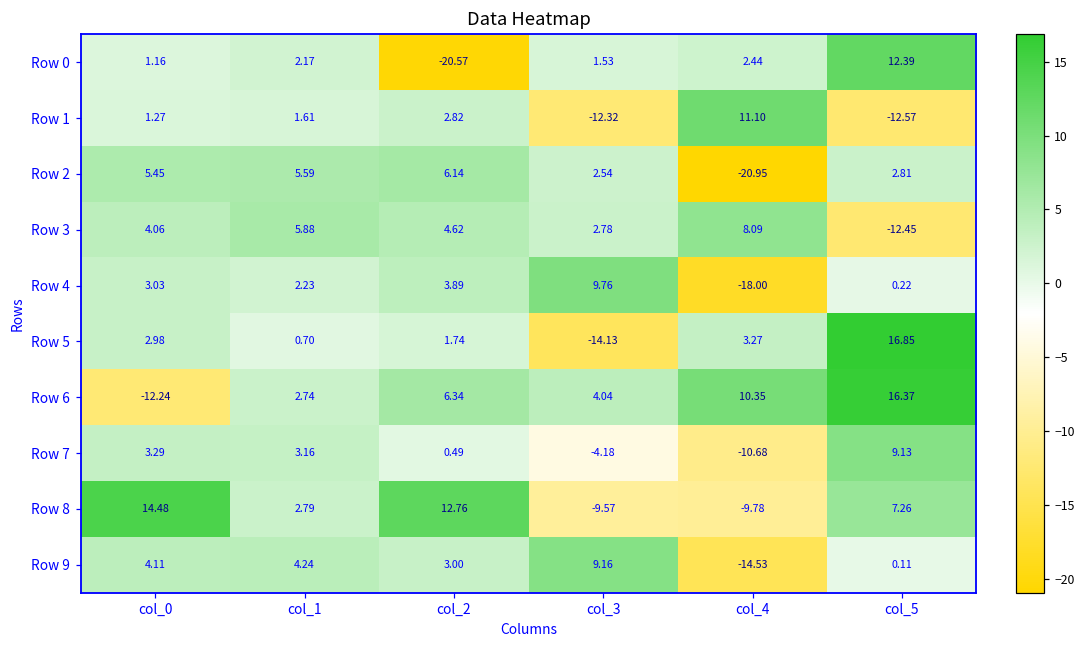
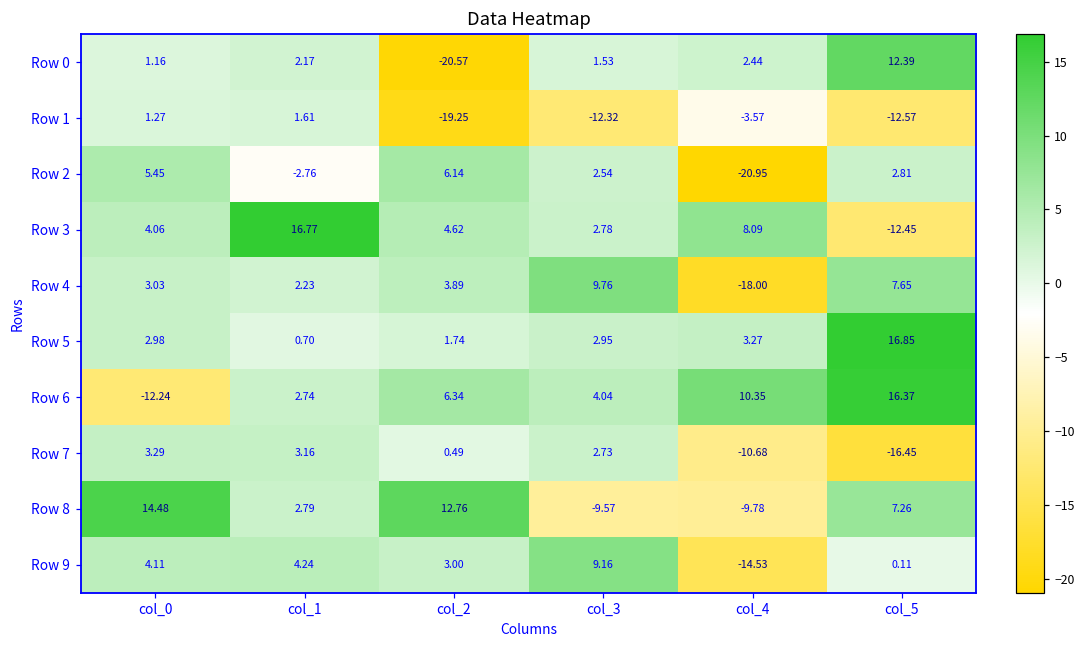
Row 1, col_2: 2.82 -> -19.25
Row 1, col_4: 11.10 -> -3.57
Row 2, col_1: 5.59 -> -2.76
Row 3, col_1: 5.88 -> 16.77
Row 4, col_5: 0.22 -> 7.65
Row 5, col_3: -14.13 -> 2.95
Row 7, col_3: -4.18 -> 2.73
Row 7, col_5: 9.13 -> -16.45
